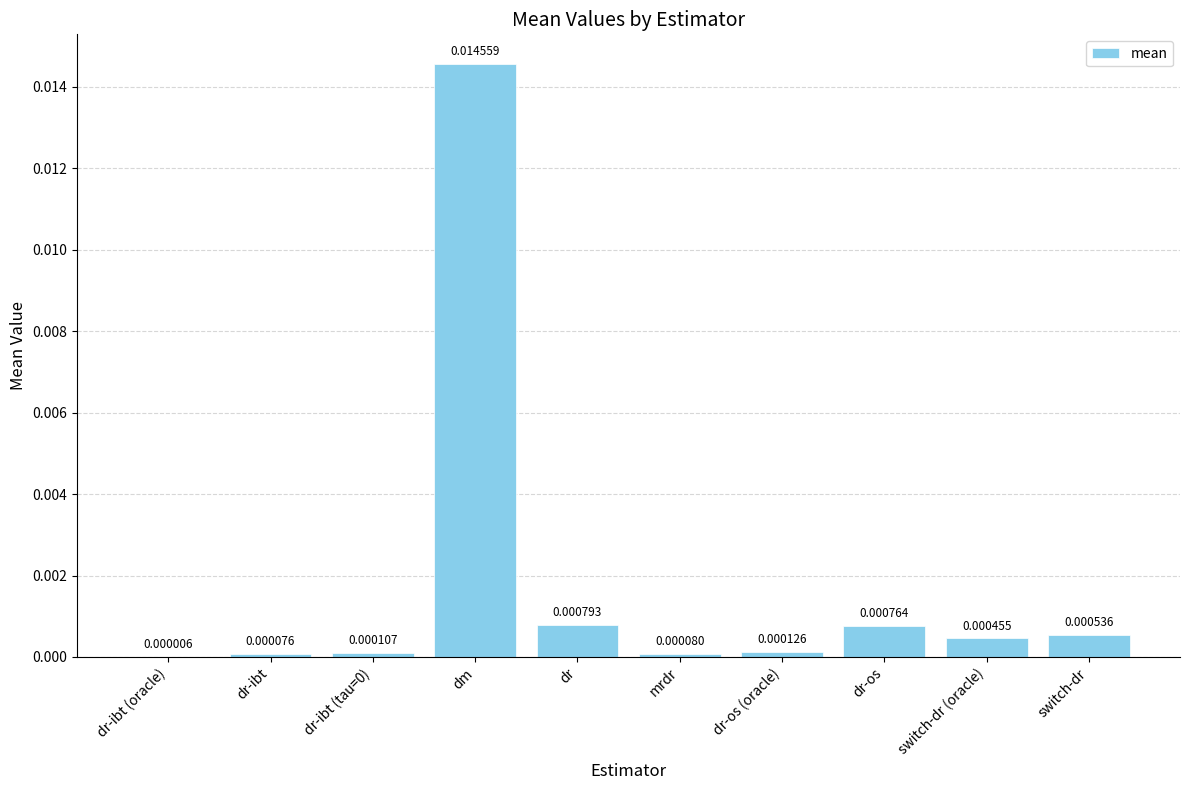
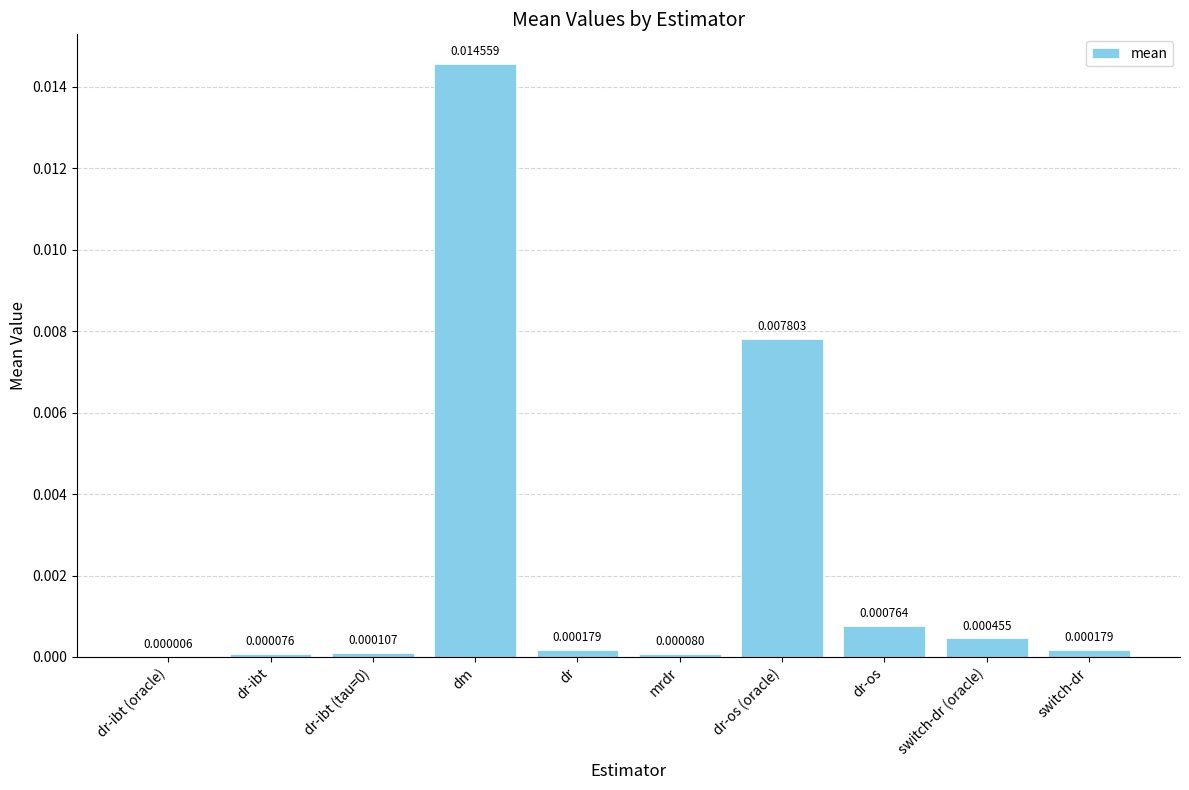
dr: 0.000793 -> 0.000179
dr-os (oracle): 0.000126 -> 0.007803
switch-dr: 0.000536 -> 0.000179
